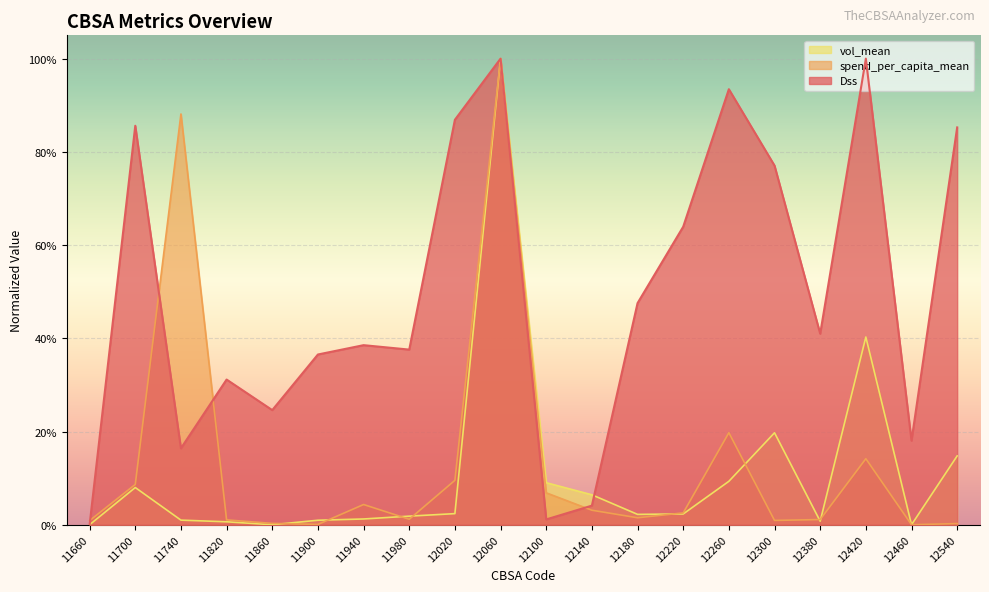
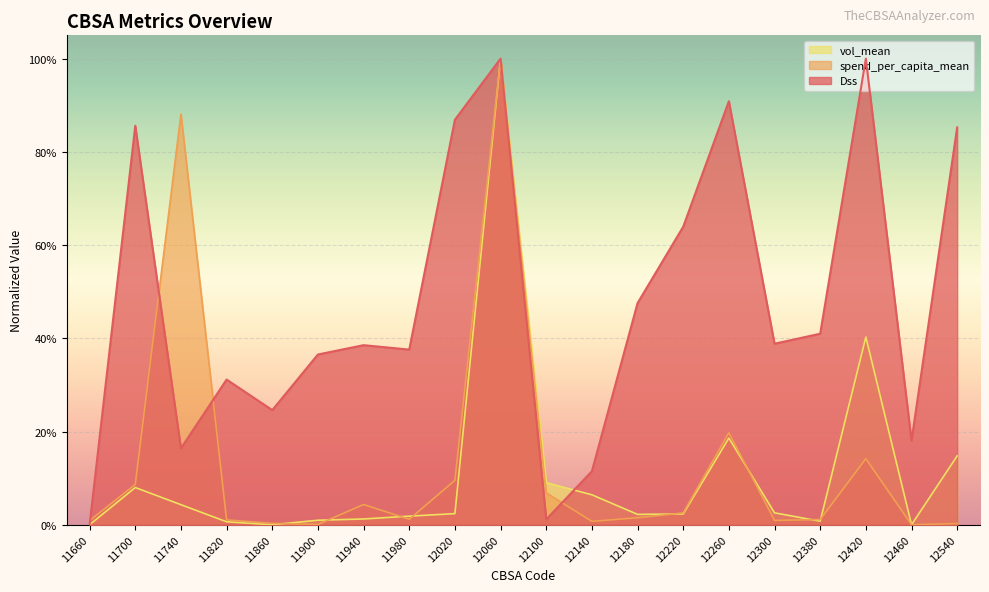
vol_mean, 11740: 1% -> 4%
spend_per_capita_mean, 12140: 3% -> 1%
Dss, 12140: 4% -> 11%
vol_mean, 12260: 9% -> 19%
Dss, 12260: 93% -> 91%
vol_mean, 12300: 20% -> 3%
Dss, 12300: 77% -> 39%
